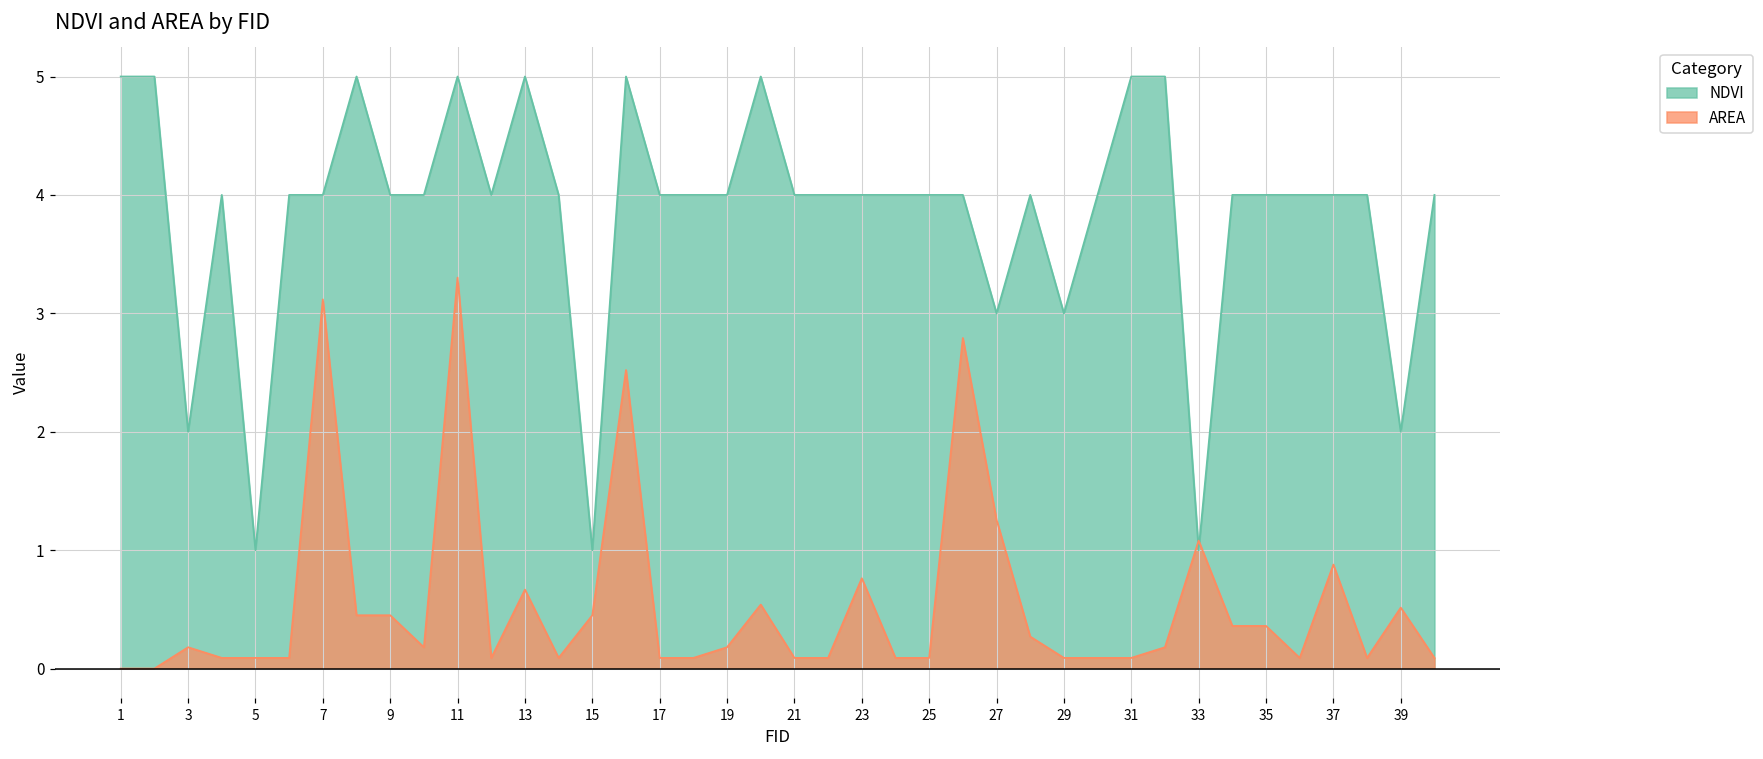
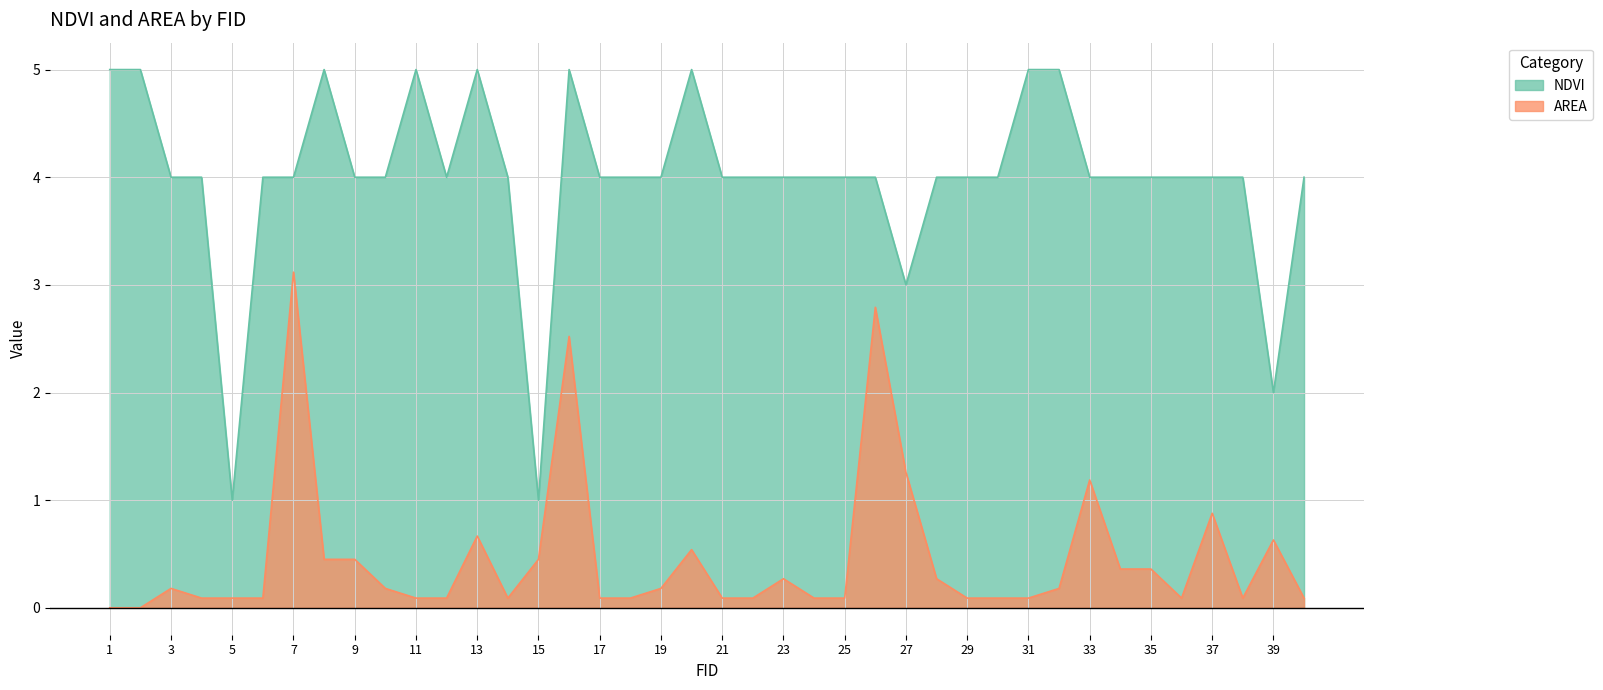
NDVI, 3: 2 -> 4
AREA, 11: 3.30 -> 0.09
AREA, 23: 0.76 -> 0.27
NDVI, 29: 3 -> 4
NDVI, 33: 1 -> 4
AREA, 33: 1.08 -> 1.19
AREA, 39: 0.51 -> 0.63
